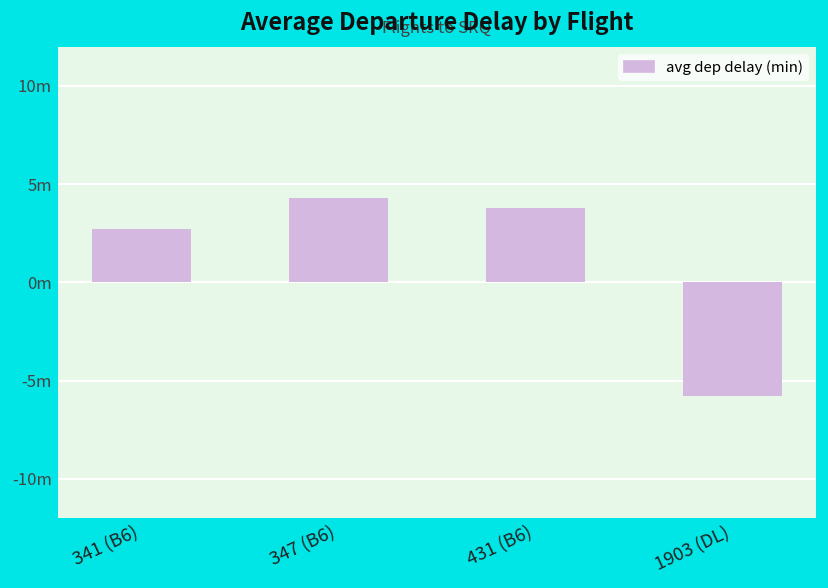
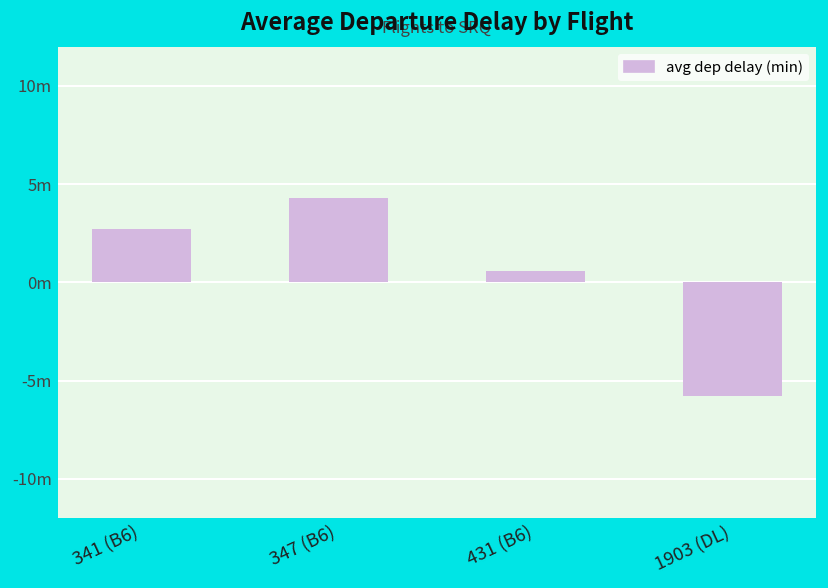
431 (B6): 3.8m -> 0.6m
